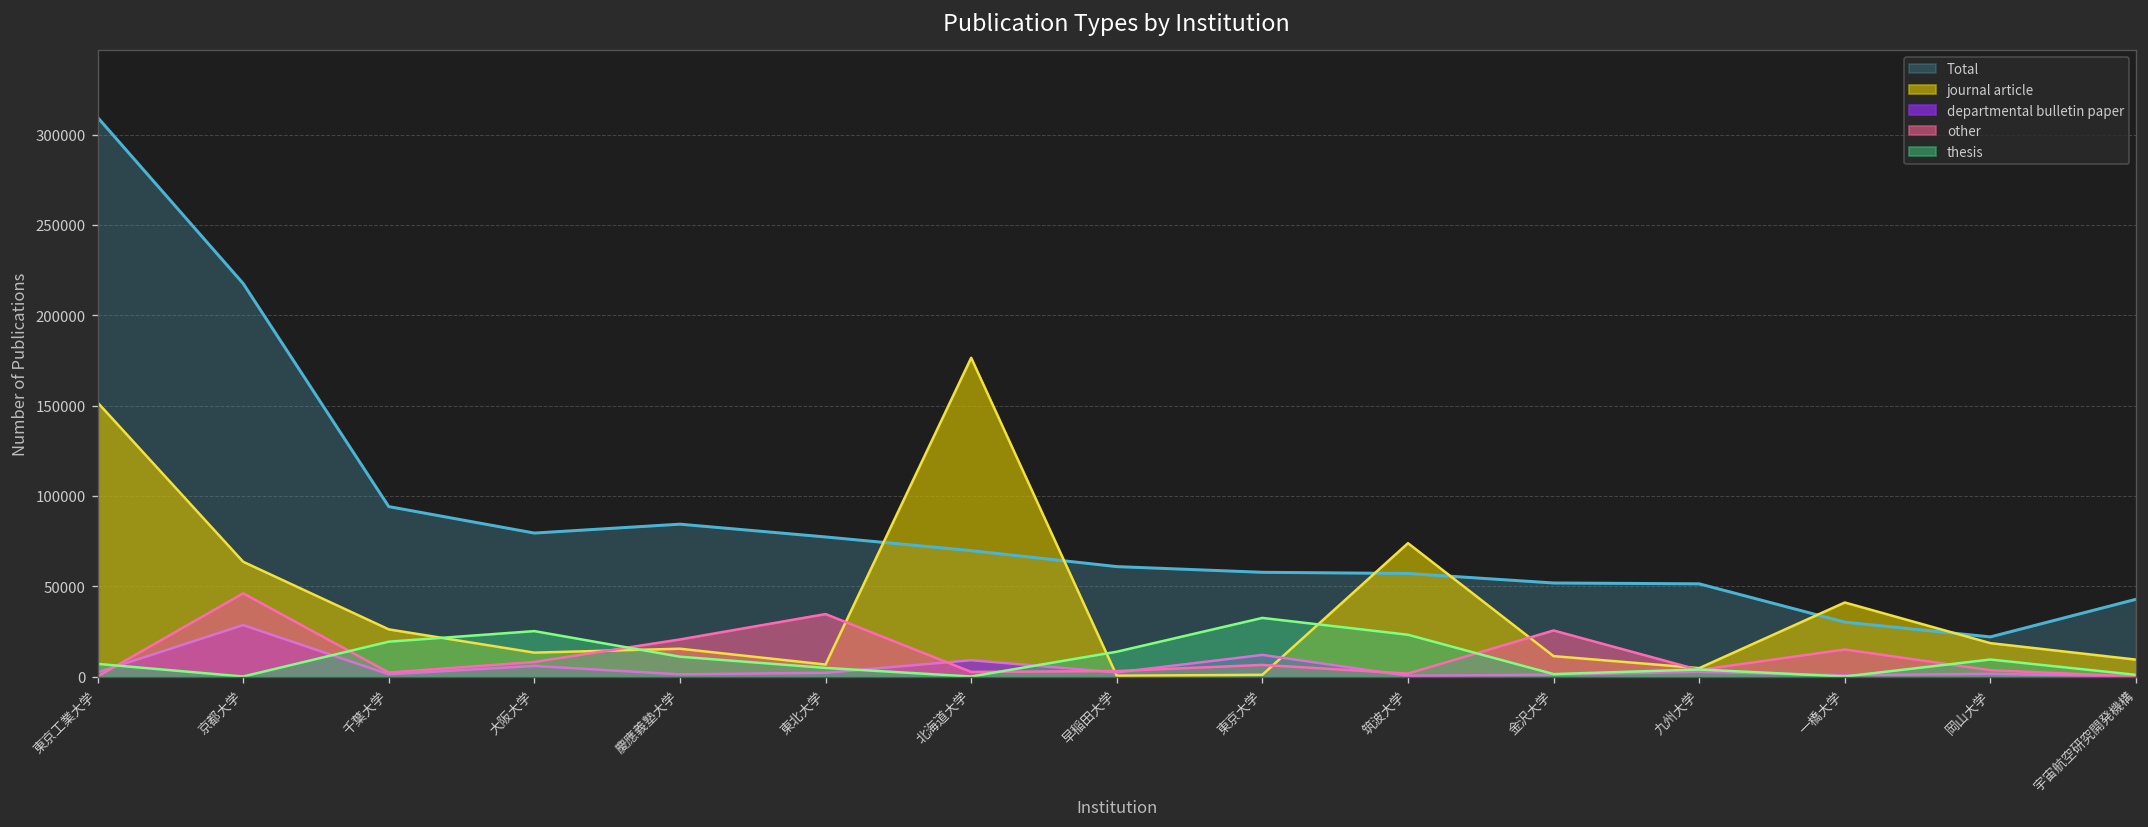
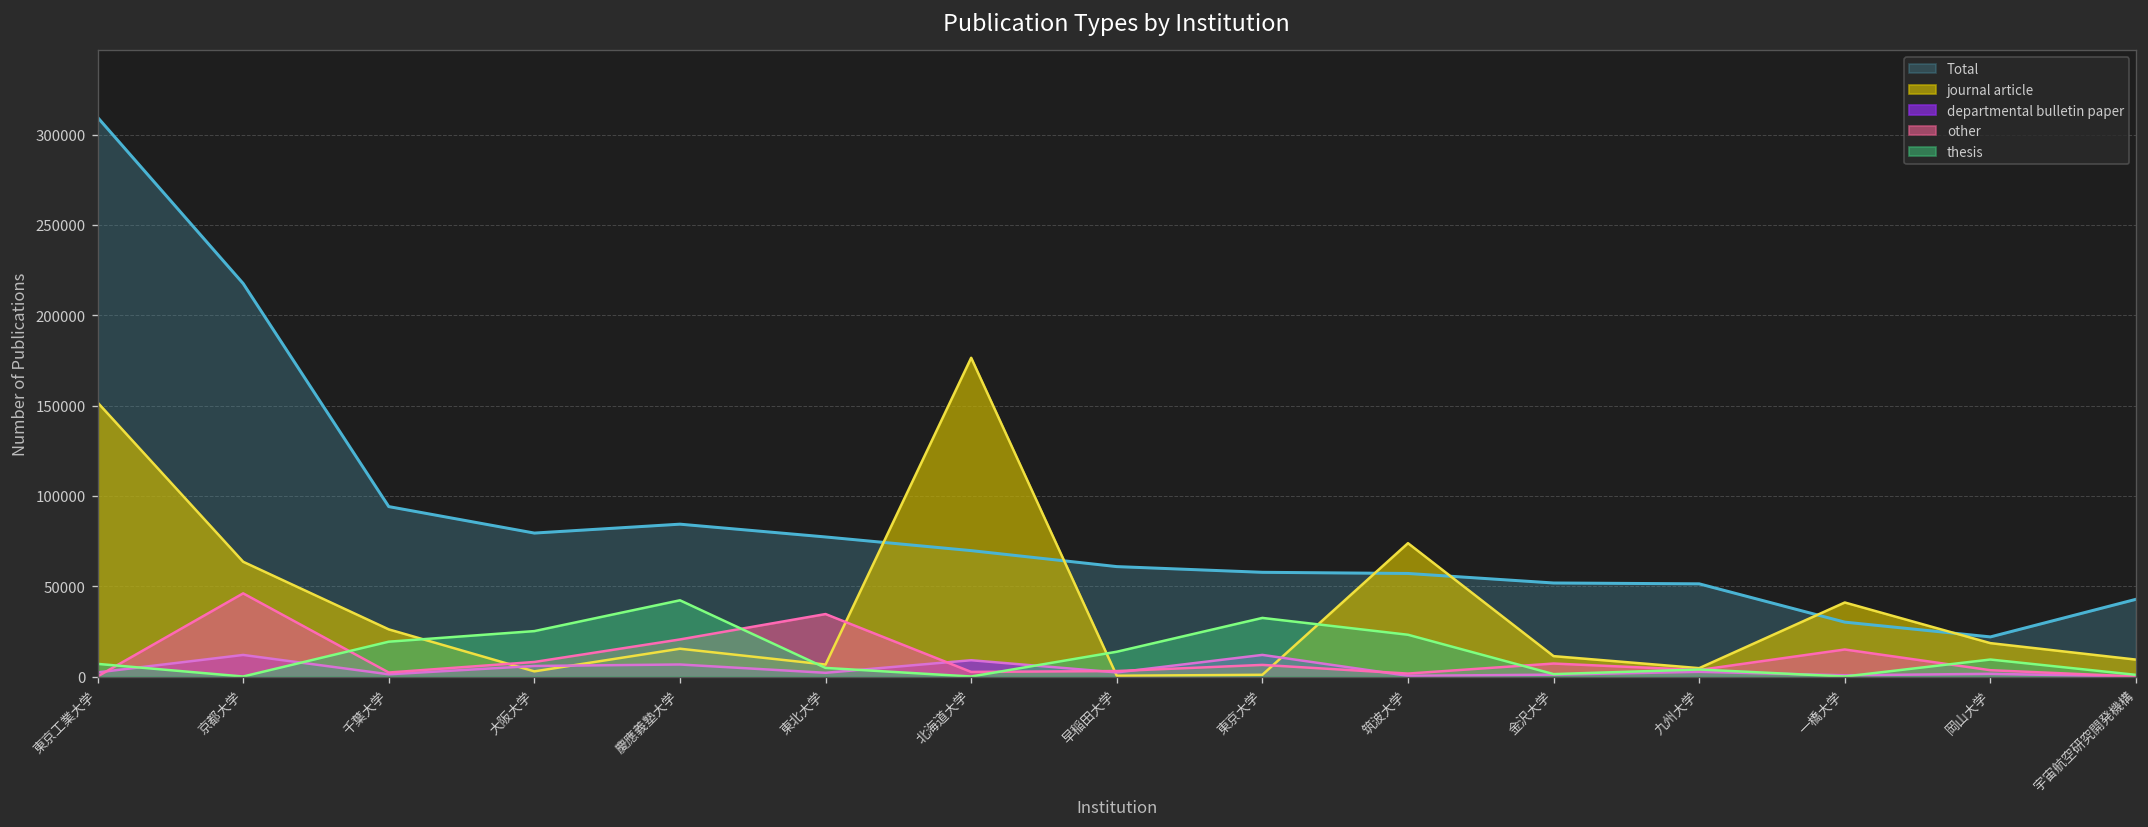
departmental bulletin paper, 京都大学: 28000 -> 12000
journal article, 大阪大学: 13000 -> 3000
departmental bulletin paper, 慶應義塾大学: 1000 -> 7000
thesis, 慶應義塾大学: 11000 -> 42000
other, 金沢大学: 25000 -> 7000
